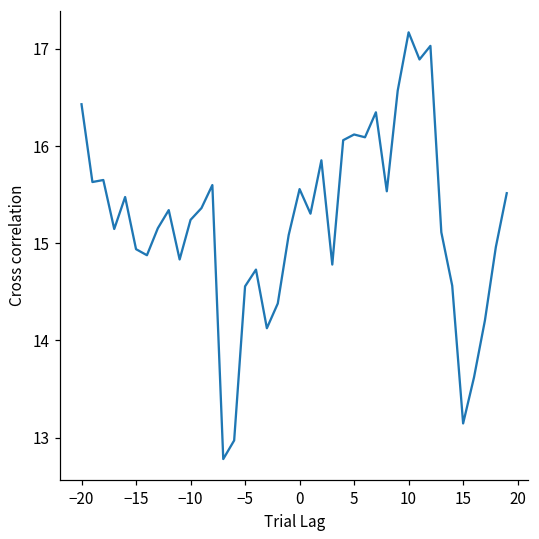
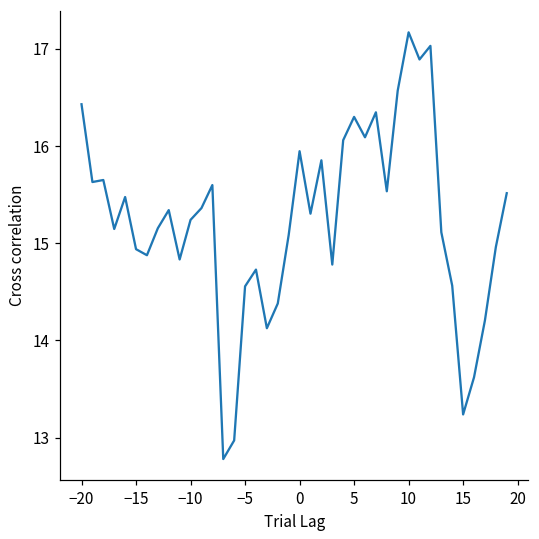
0: 15.6 -> 15.9
5: 16.1 -> 16.3
15: 13.1 -> 13.2
